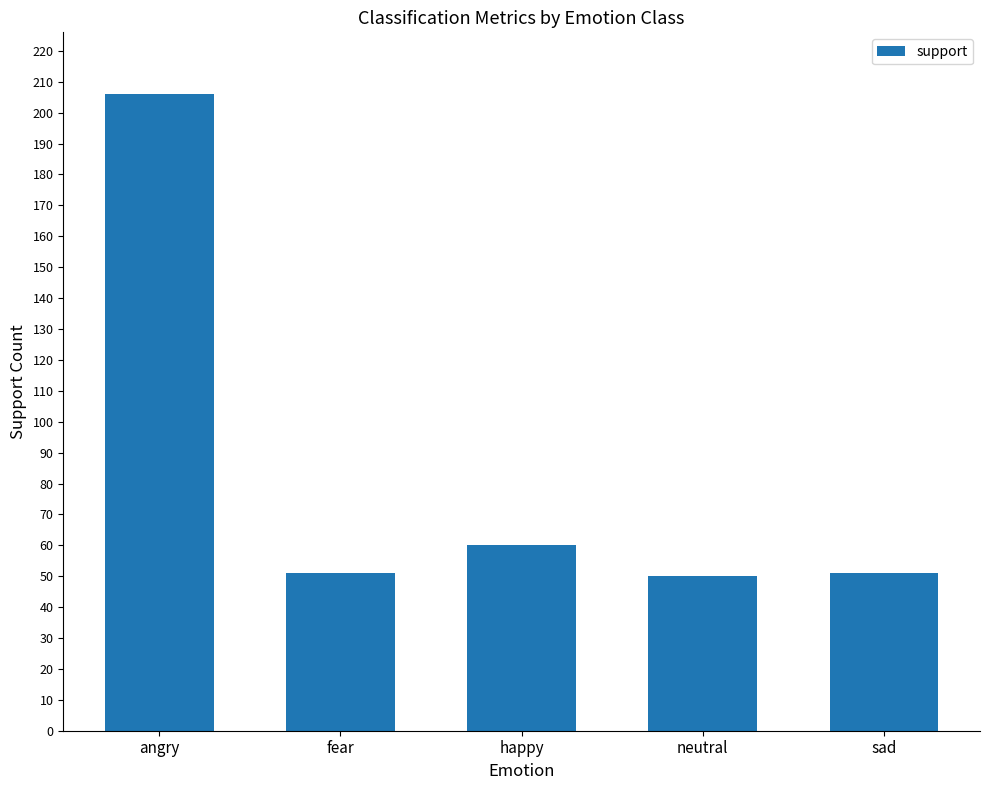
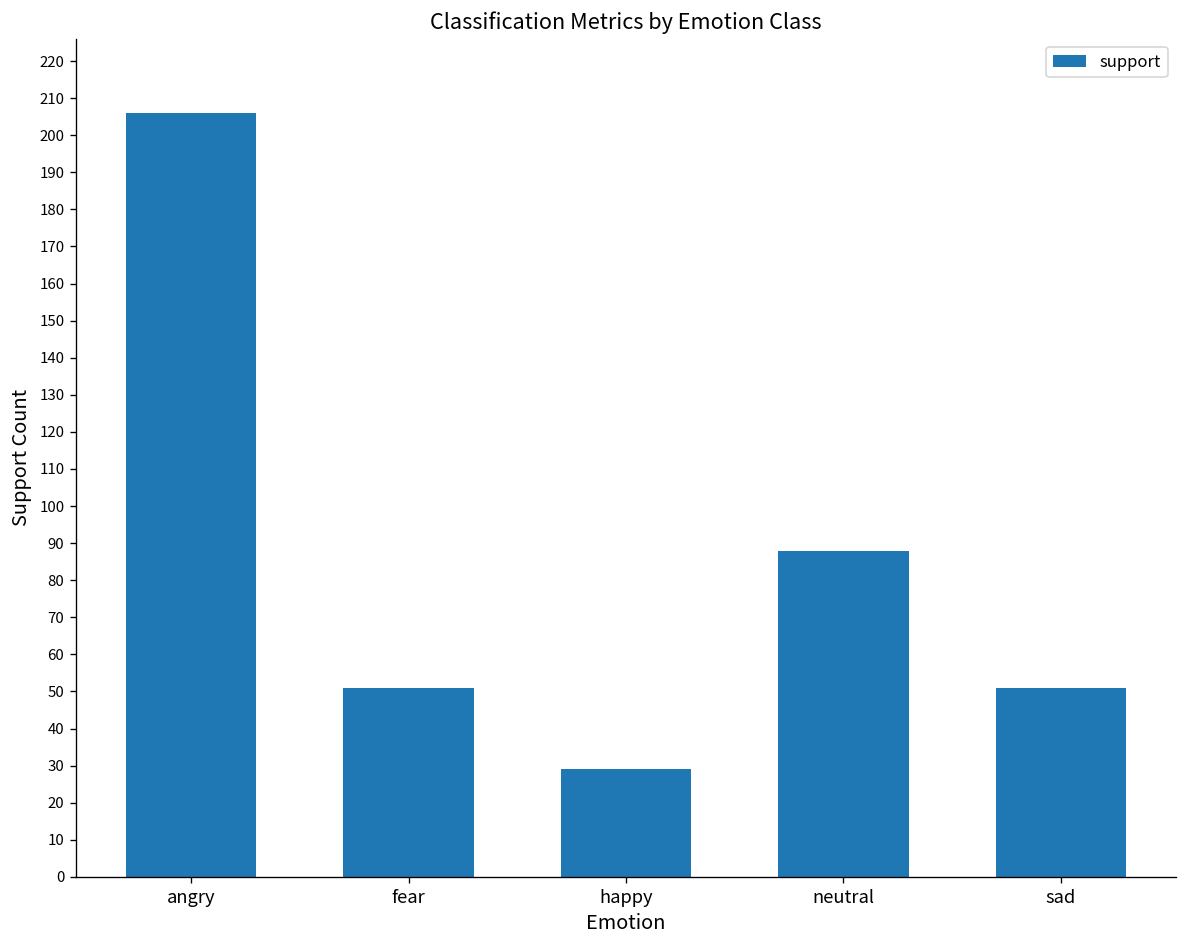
happy: 60 -> 29
neutral: 50 -> 88
